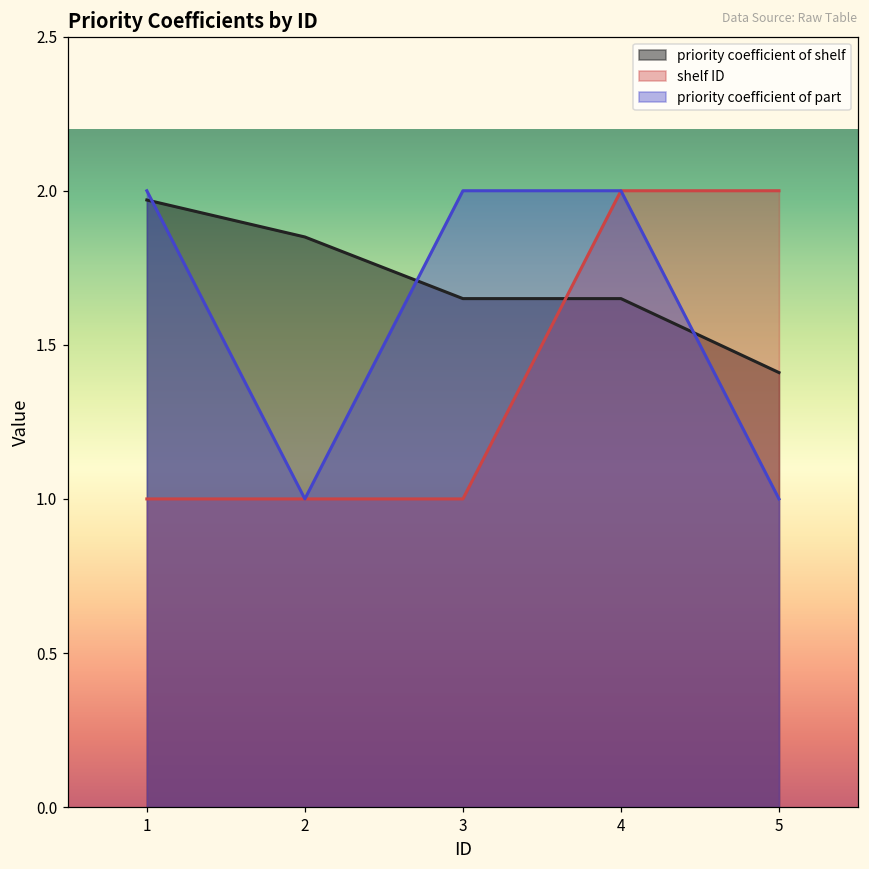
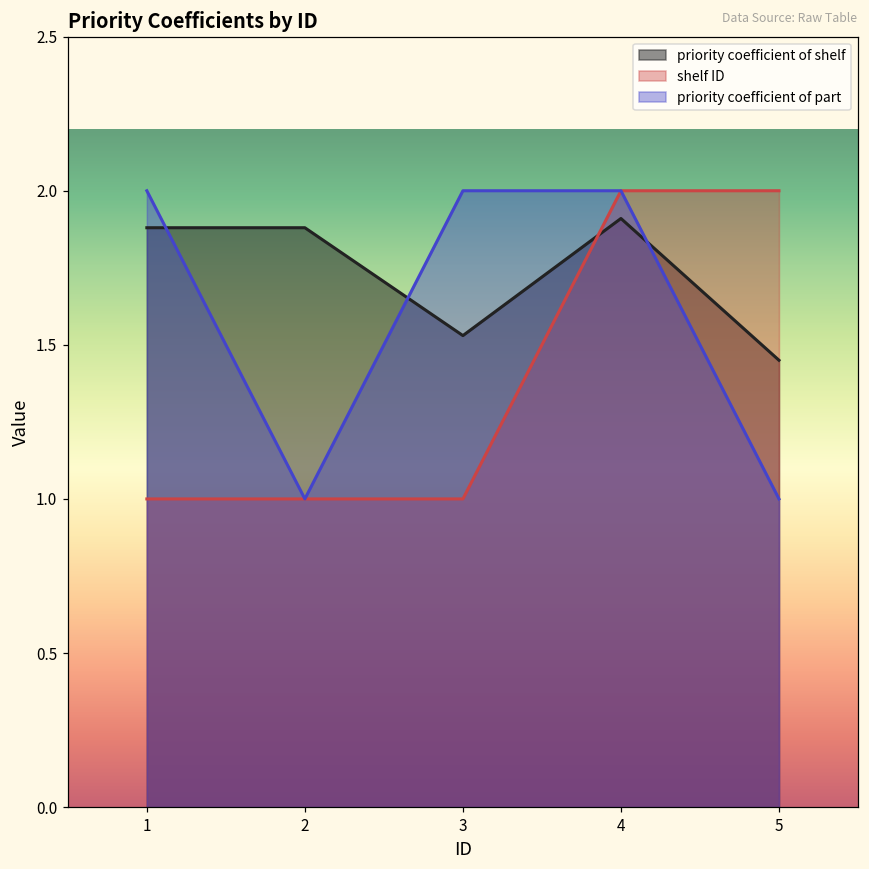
priority coefficient of shelf, 1: 1.97 -> 1.88
priority coefficient of shelf, 2: 1.85 -> 1.88
priority coefficient of shelf, 3: 1.65 -> 1.53
priority coefficient of shelf, 4: 1.65 -> 1.91
priority coefficient of shelf, 5: 1.41 -> 1.45
